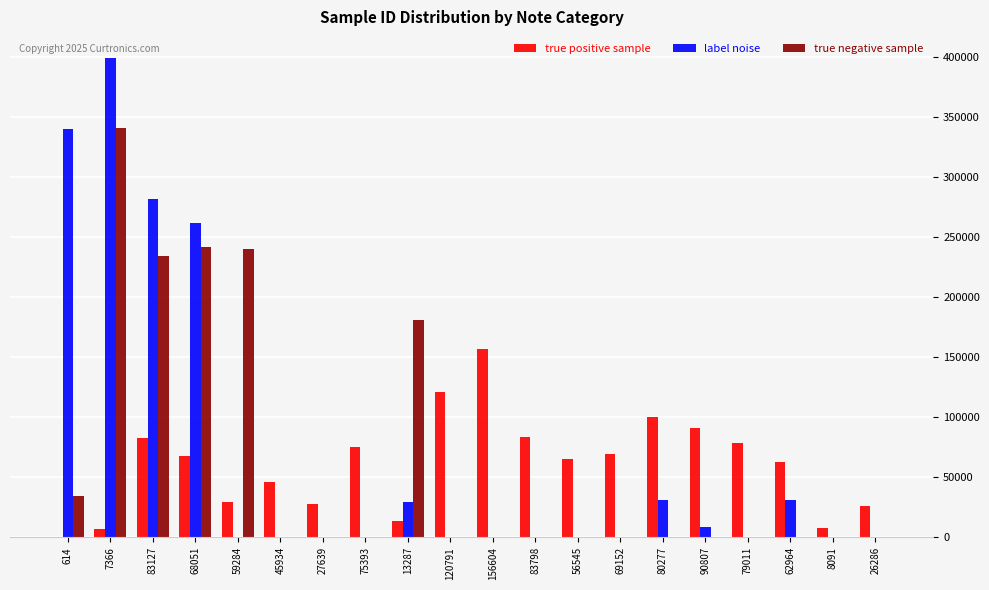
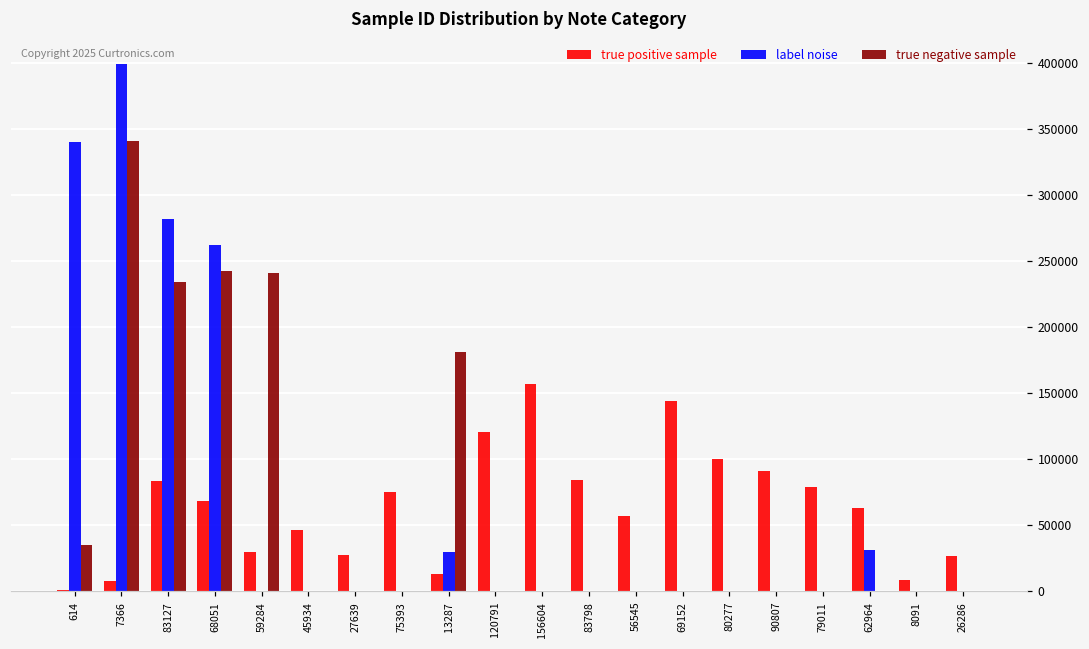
true positive sample, 56545: 65000 -> 57000
true positive sample, 69152: 69000 -> 144000
label noise, 80277: 31000 -> 0
label noise, 90807: 9000 -> 0
